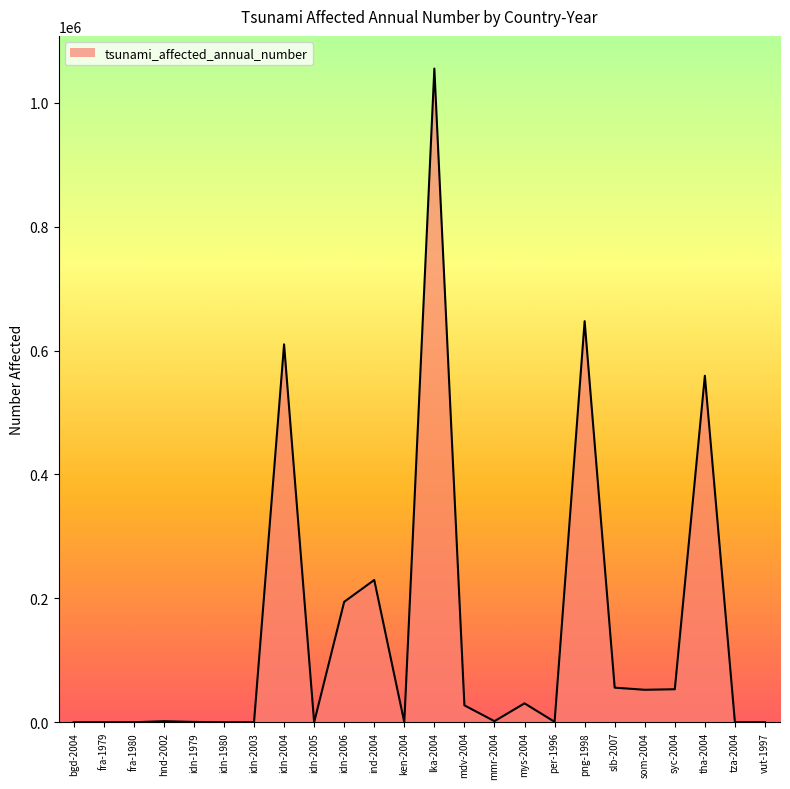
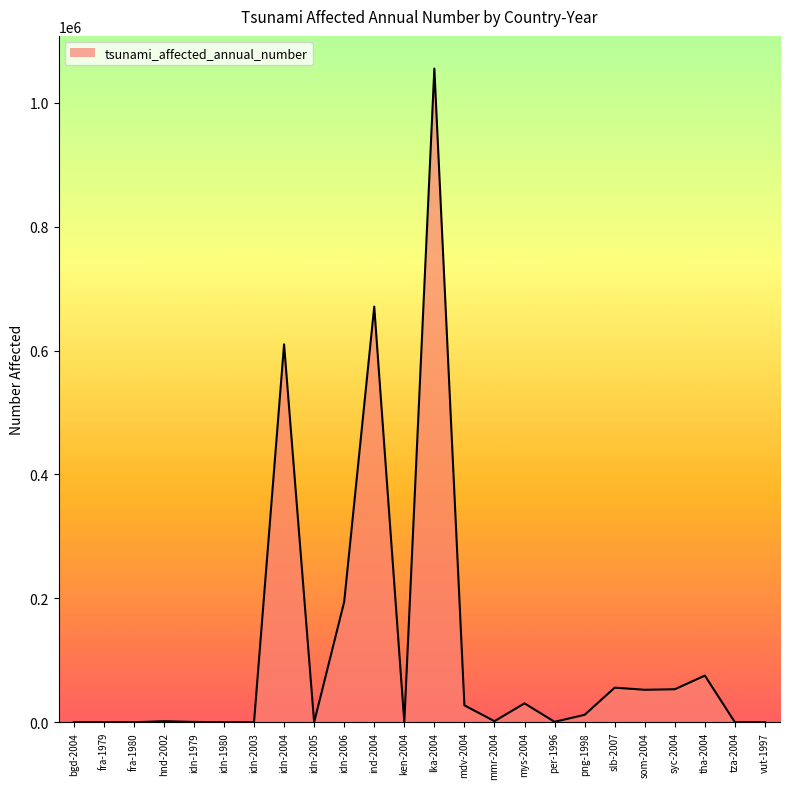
ind-2004: 230000 -> 670000
png-1998: 650000 -> 10000
tha-2004: 560000 -> 80000
